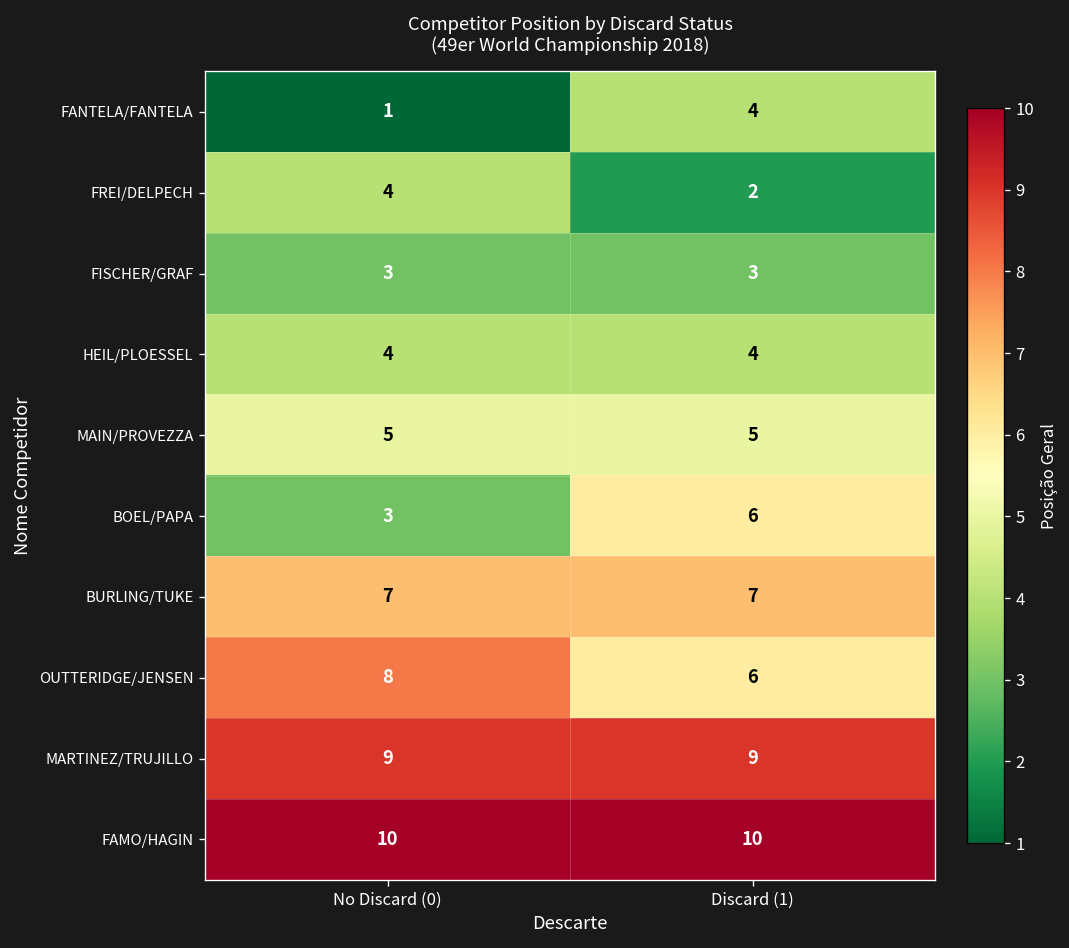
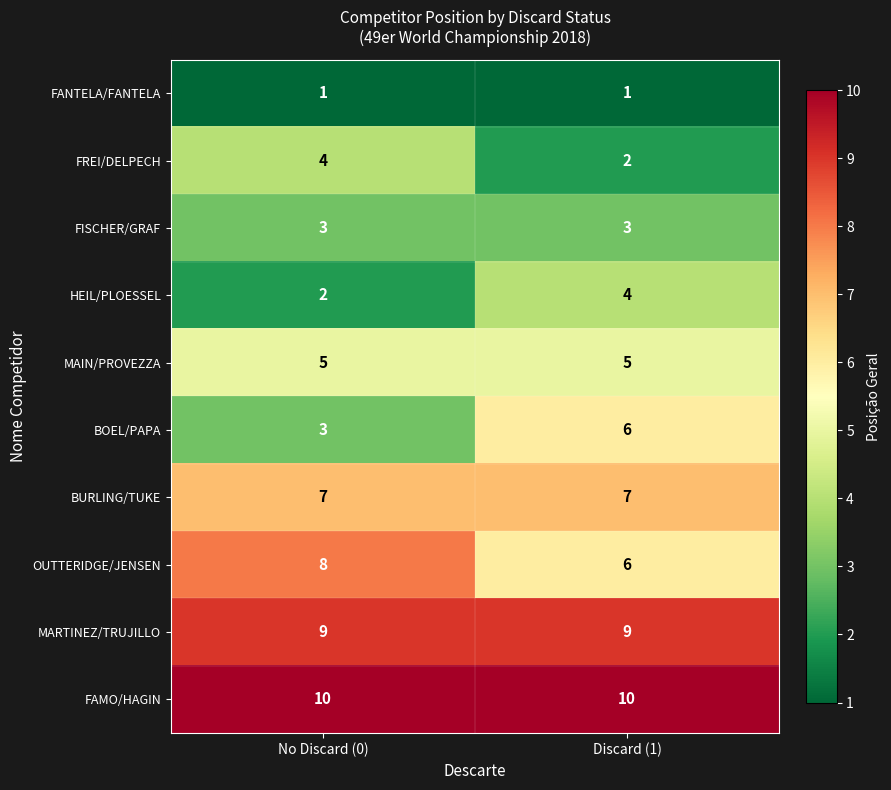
FANTELA/FANTELA, Discard (1): 4 -> 1
HEIL/PLOESSEL, No Discard (0): 4 -> 2
